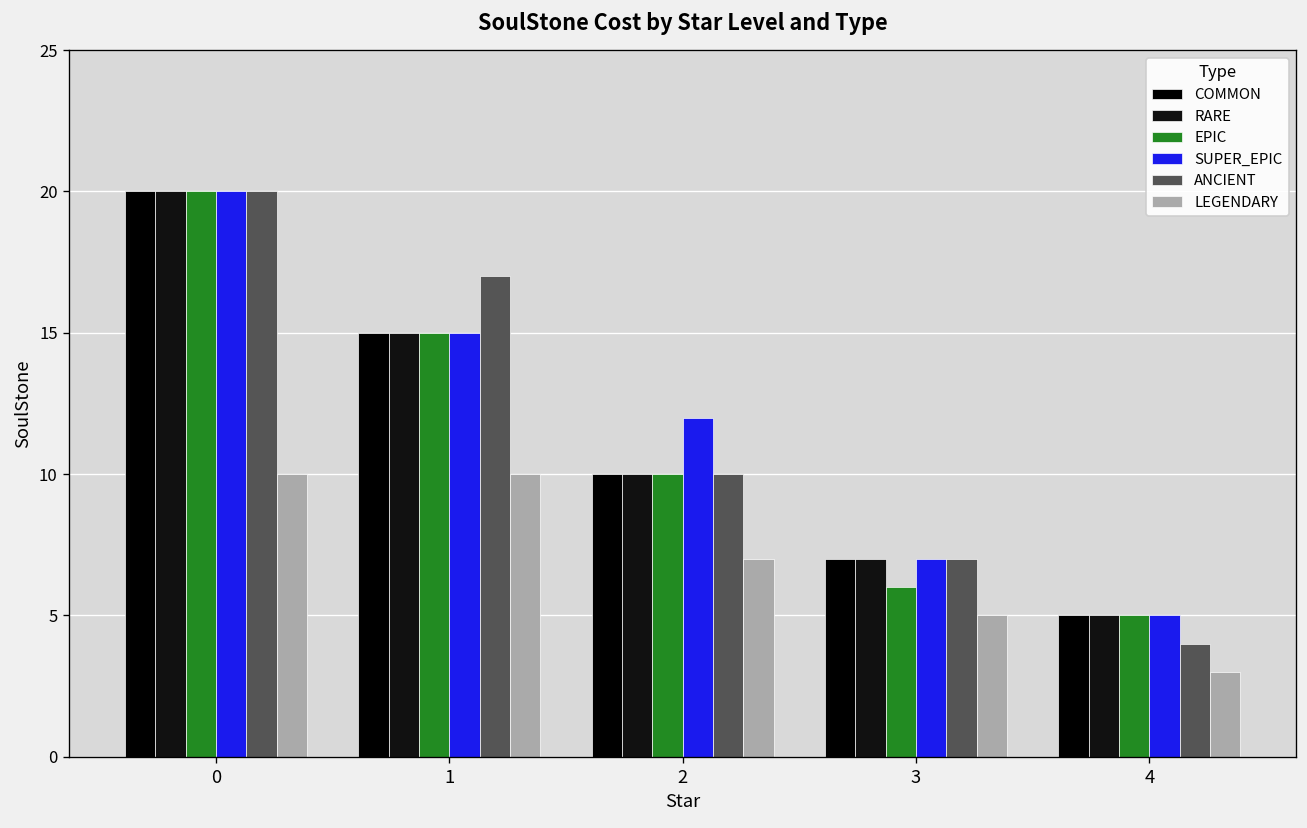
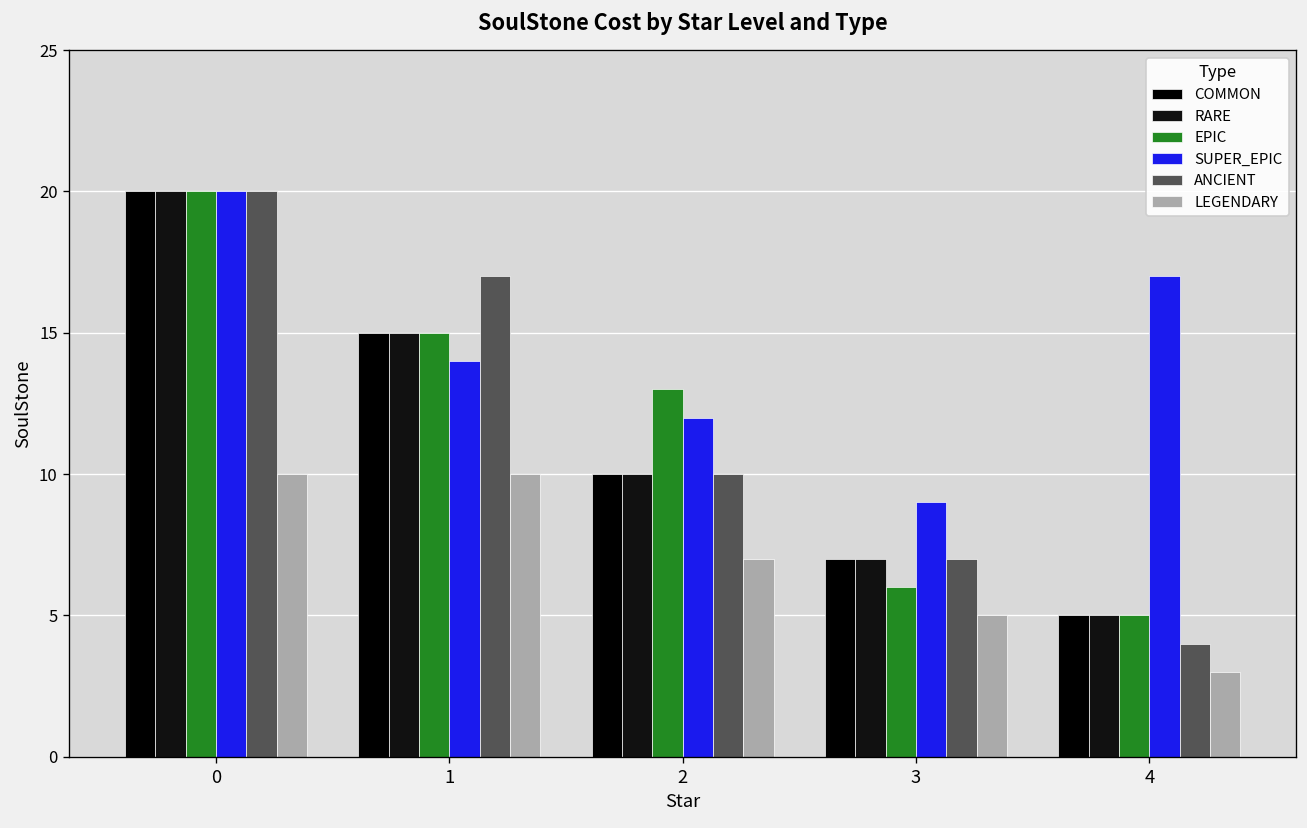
SUPER_EPIC, 1: 15 -> 14
EPIC, 2: 10 -> 13
SUPER_EPIC, 3: 7 -> 9
SUPER_EPIC, 4: 5 -> 17
